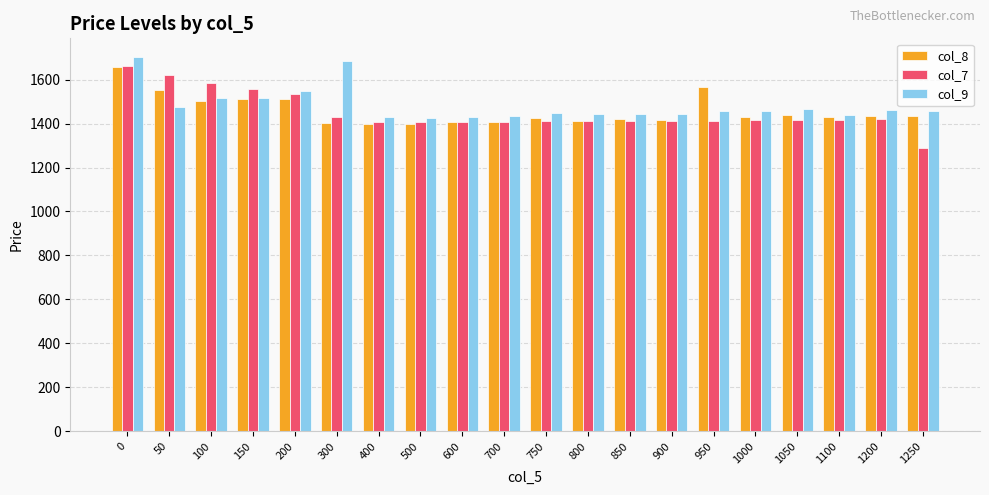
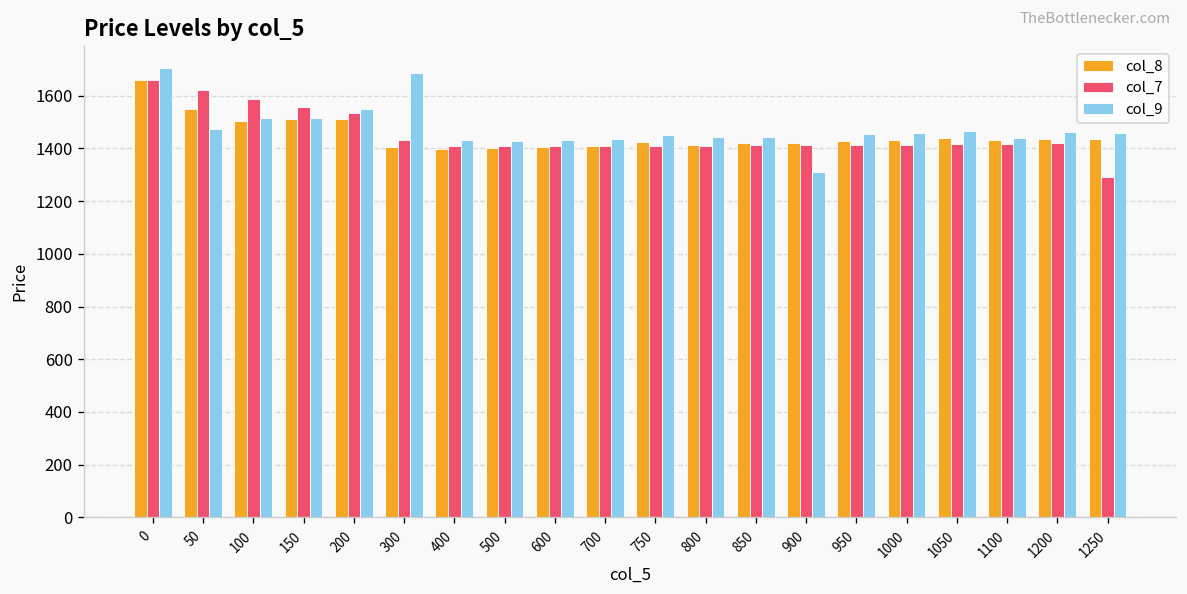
col_9, 900: 1440 -> 1310
col_8, 950: 1570 -> 1430
